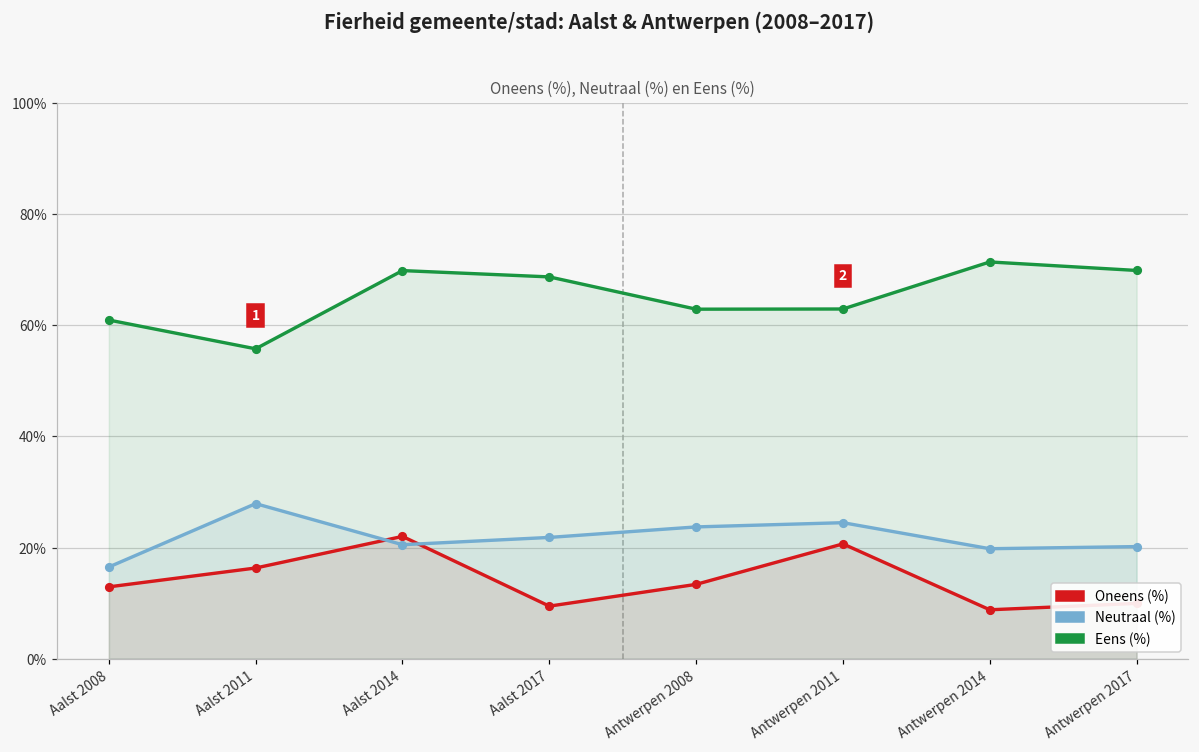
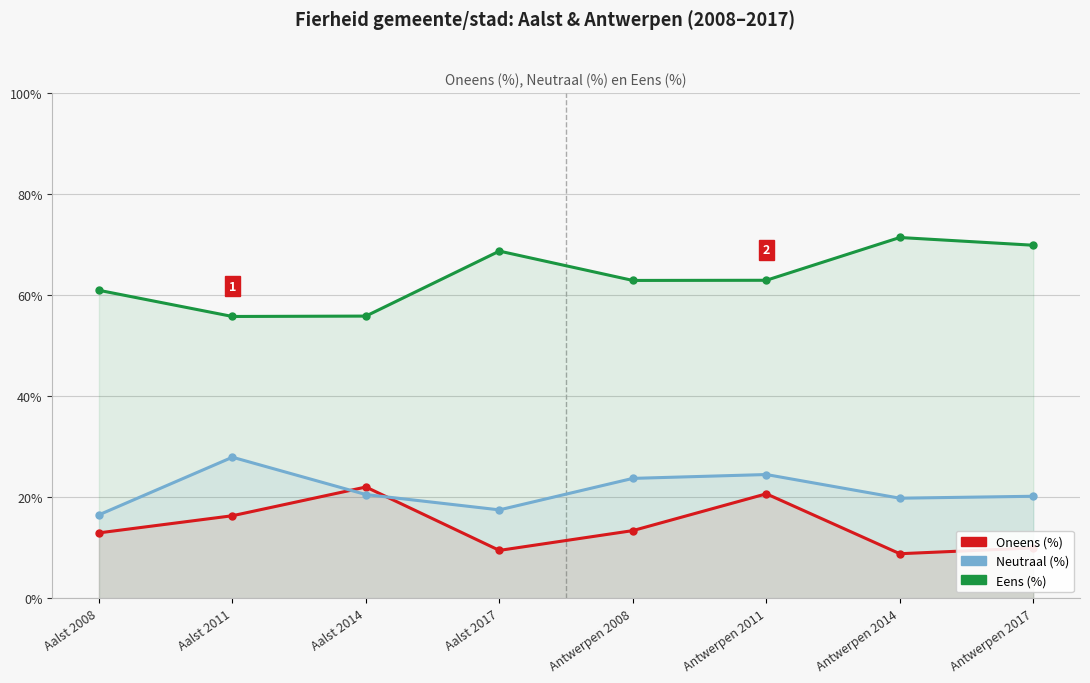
Eens (%), Aalst 2014: 70% -> 56%
Neutraal (%), Aalst 2017: 22% -> 17%
